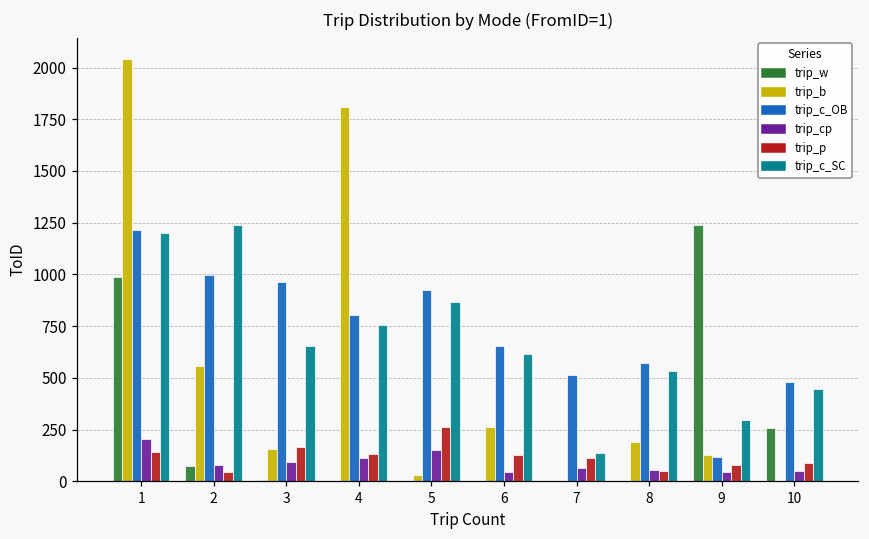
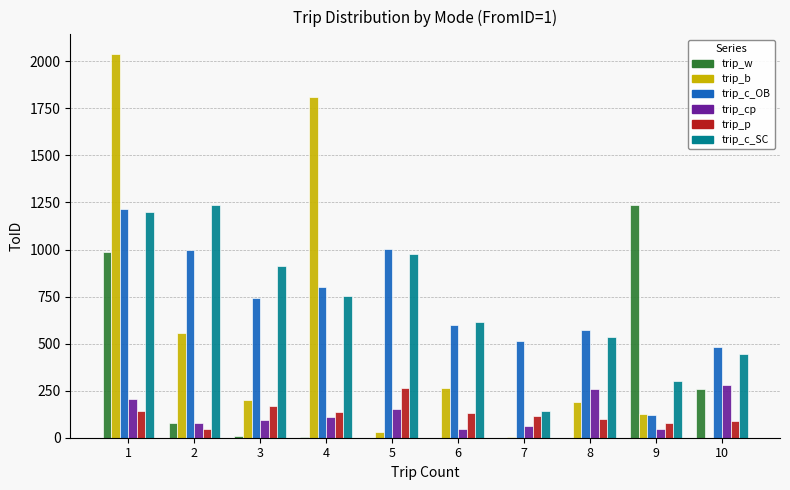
trip_b, 3: 150 -> 200
trip_c_OB, 3: 970 -> 740
trip_c_SC, 3: 650 -> 910
trip_c_OB, 5: 920 -> 1000
trip_c_SC, 5: 870 -> 980
trip_c_OB, 6: 660 -> 600
trip_cp, 8: 60 -> 260
trip_p, 8: 50 -> 100
trip_cp, 10: 50 -> 280
